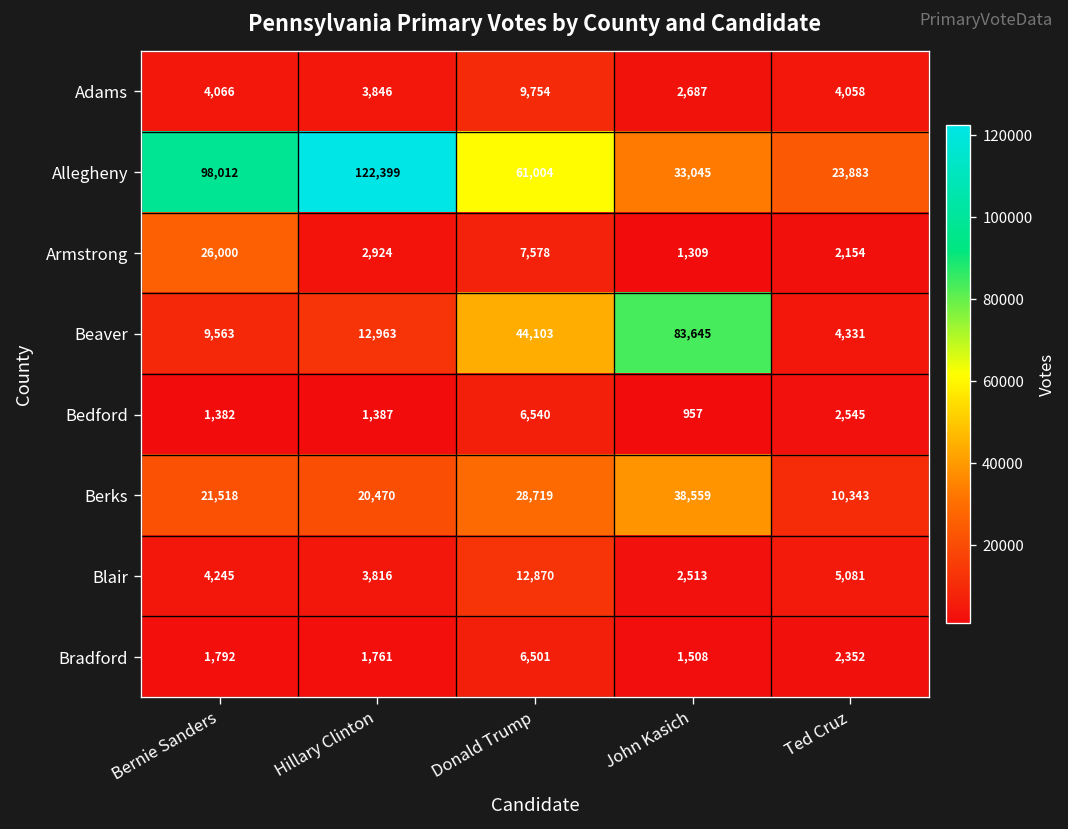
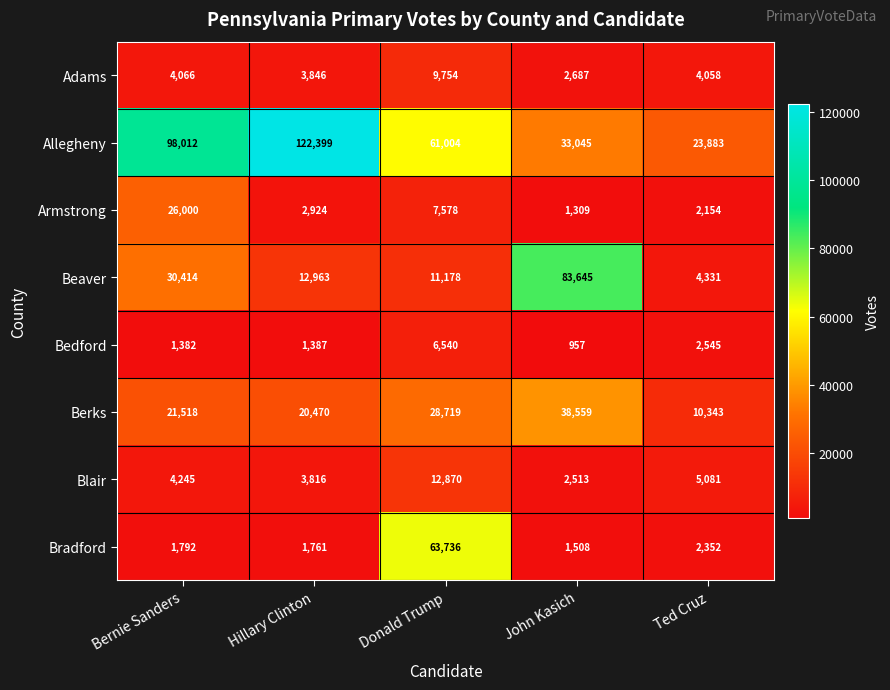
Beaver, Bernie Sanders: 9,563 -> 30,414
Beaver, Donald Trump: 44,103 -> 11,178
Bradford, Donald Trump: 6,501 -> 63,736
